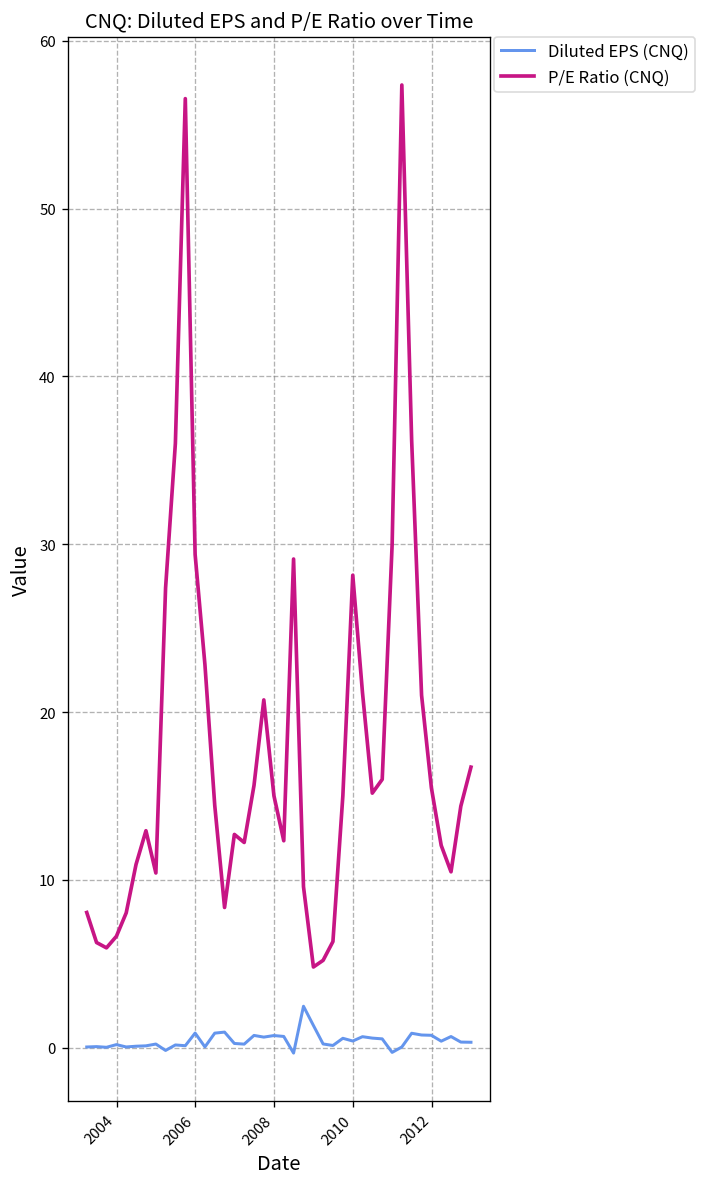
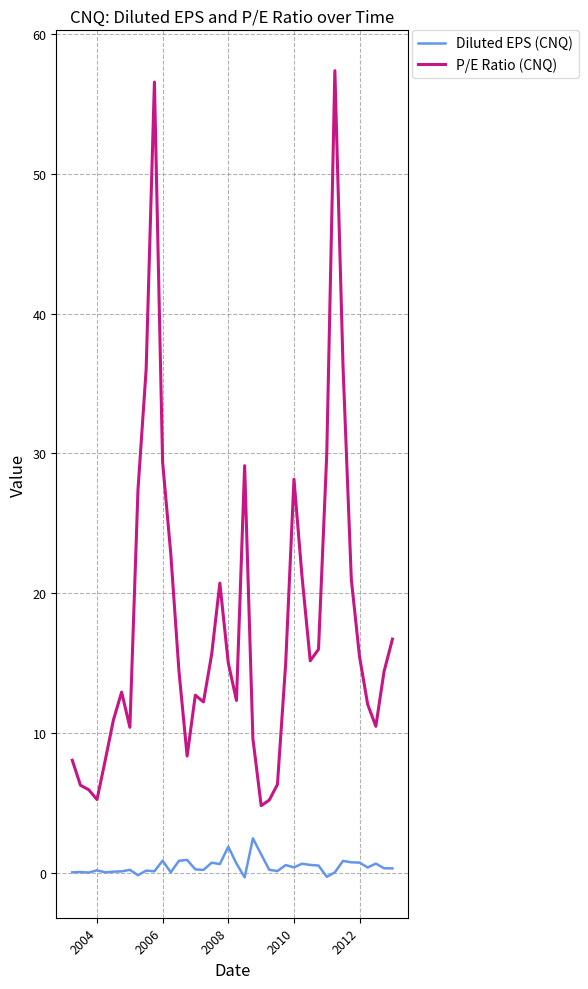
P/E Ratio (CNQ), 2004: 6.6 -> 5.2
Diluted EPS (CNQ), 2008: 0.7 -> 1.9
